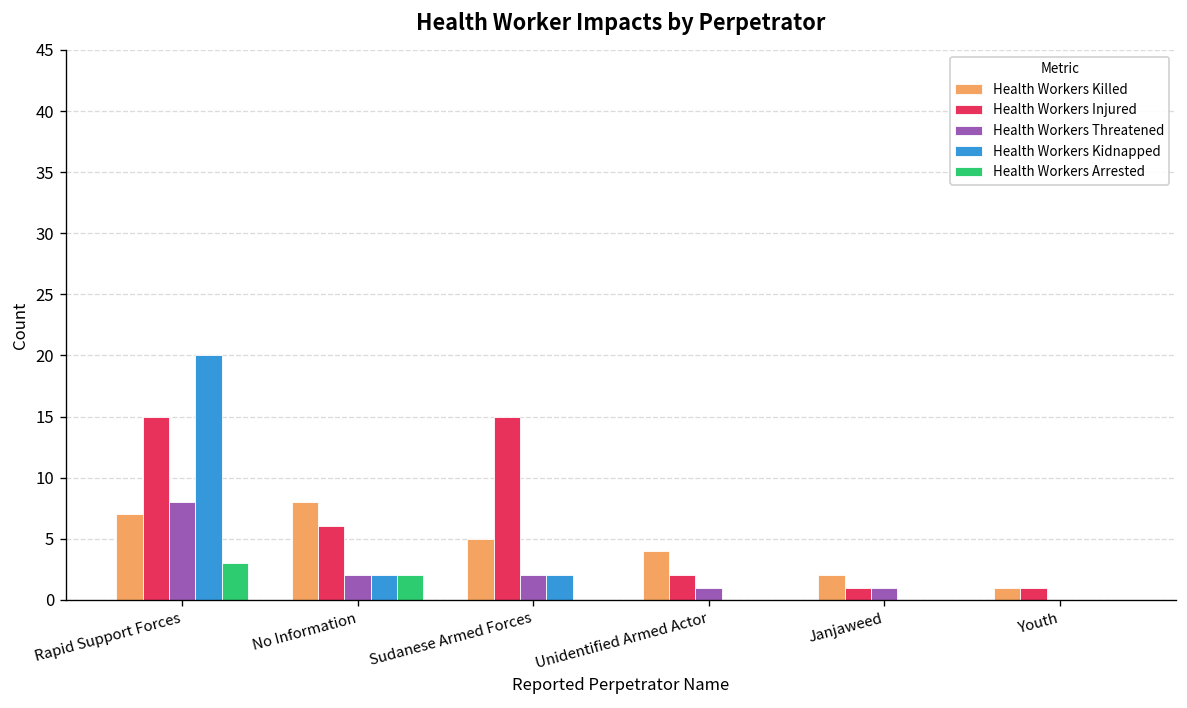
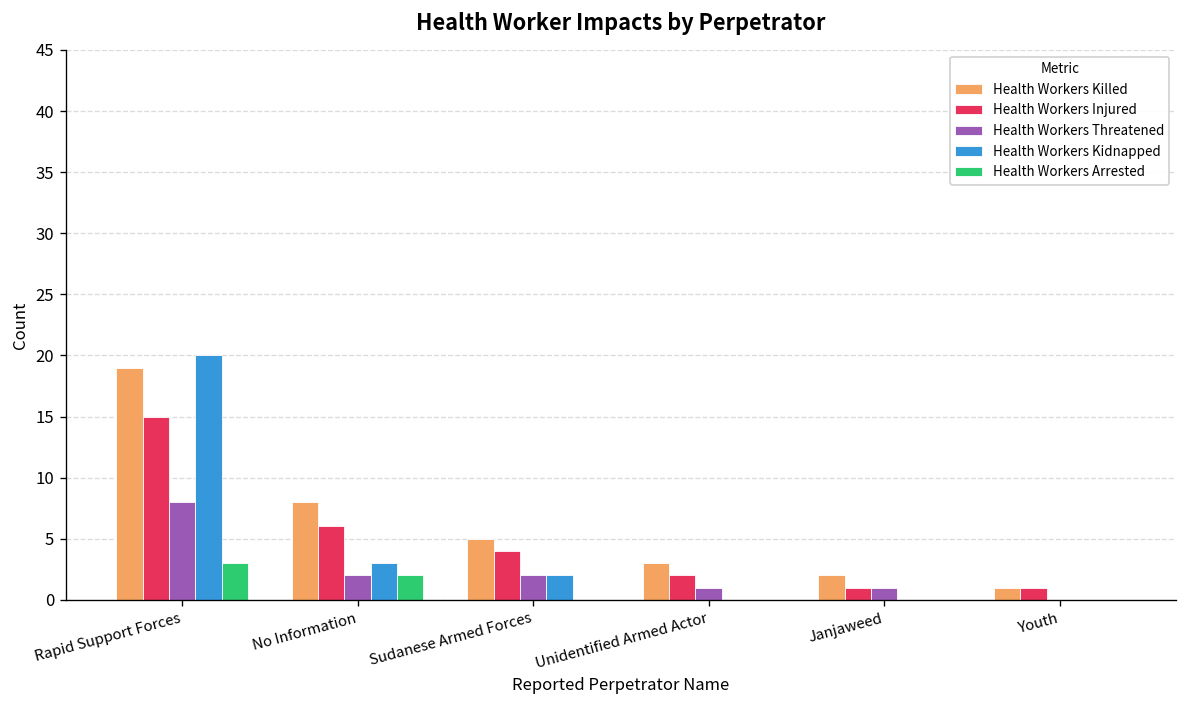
Health Workers Killed, Rapid Support Forces: 7 -> 19
Health Workers Kidnapped, No Information: 2 -> 3
Health Workers Injured, Sudanese Armed Forces: 15 -> 4
Health Workers Killed, Unidentified Armed Actor: 4 -> 3
